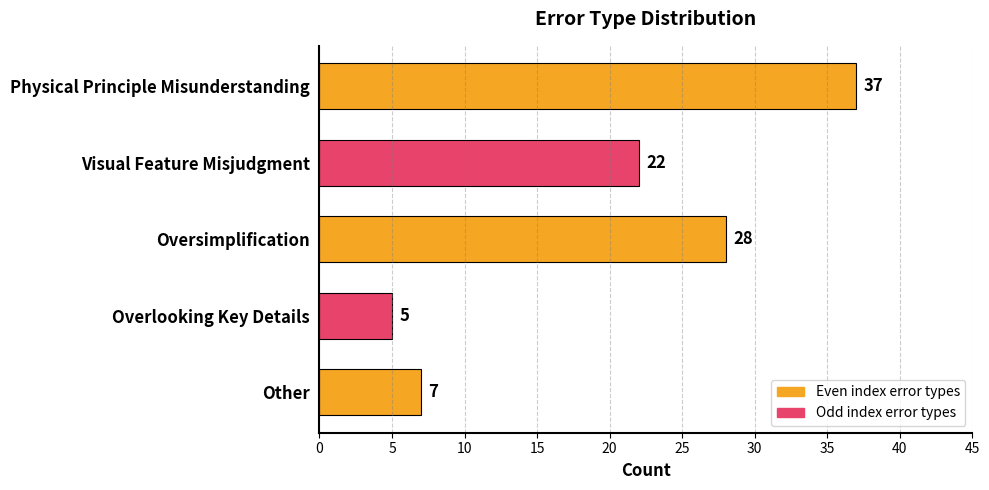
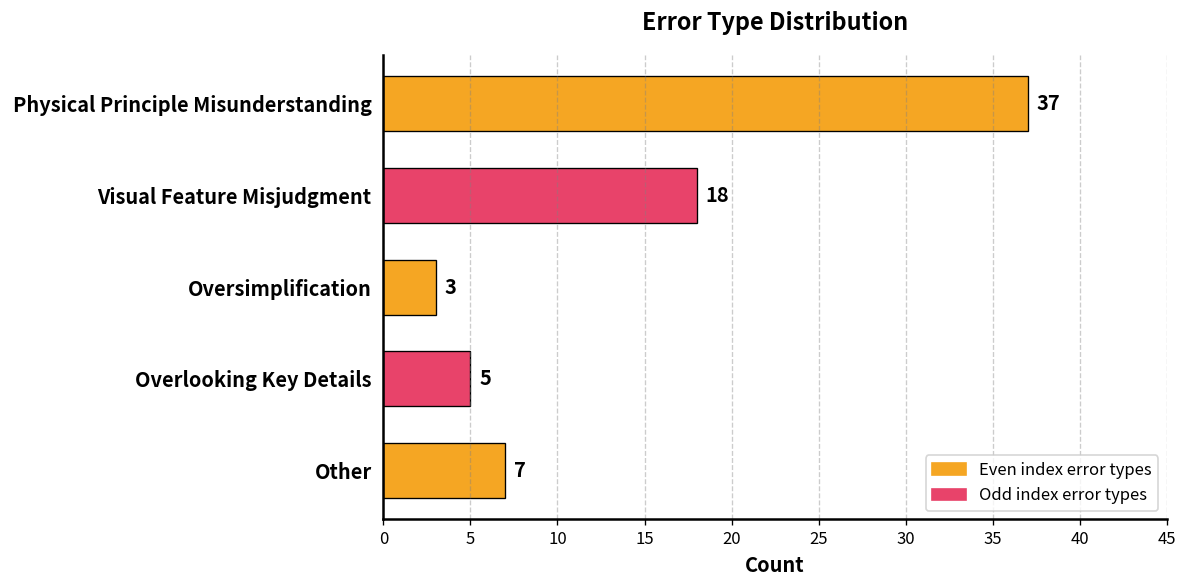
Visual Feature Misjudgment: 22 -> 18
Oversimplification: 28 -> 3
